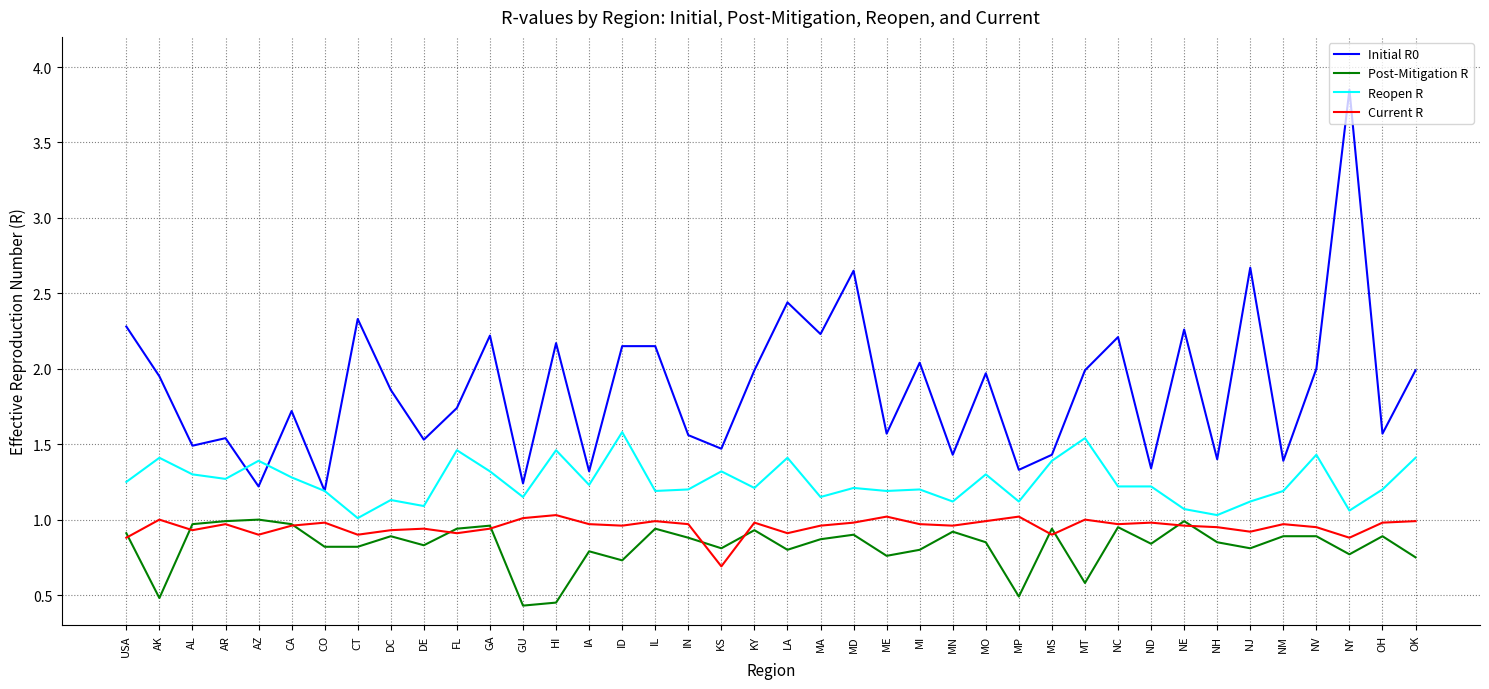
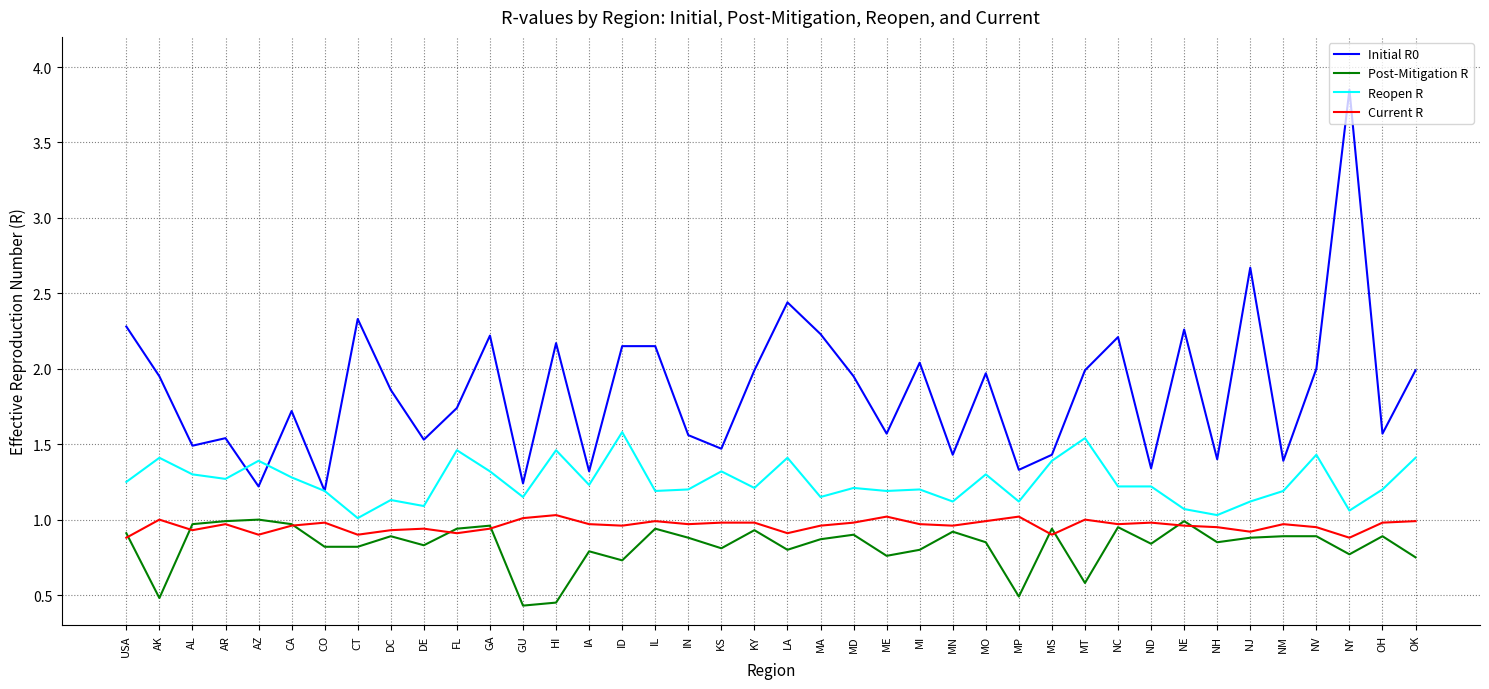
Current R, KS: 0.69 -> 0.98
Initial R0, MD: 2.65 -> 1.95
Post-Mitigation R, NJ: 0.81 -> 0.88
